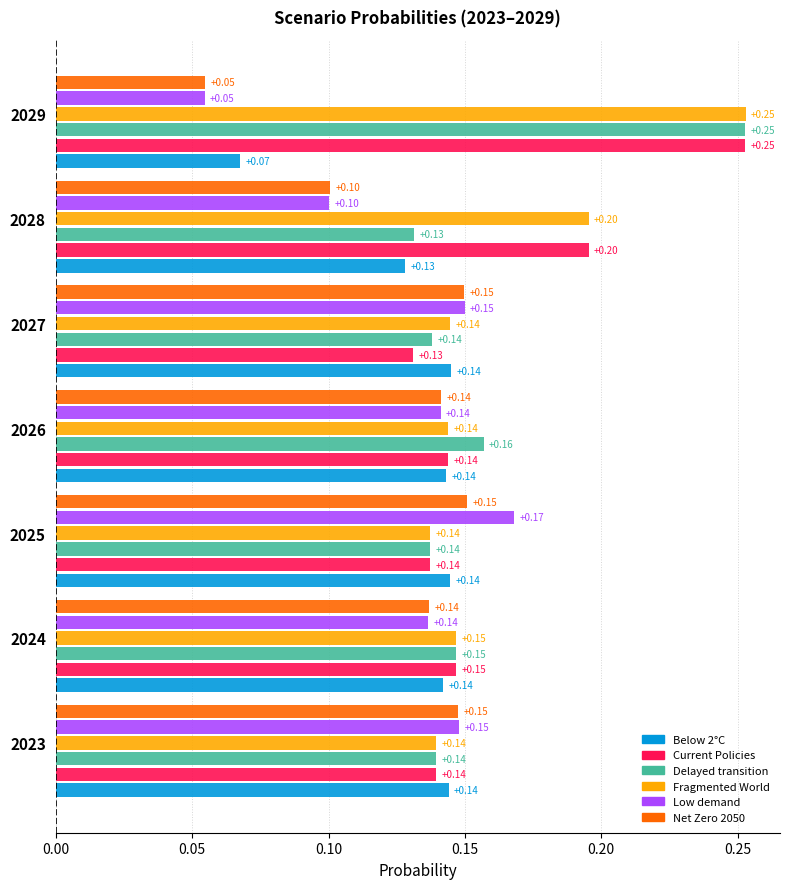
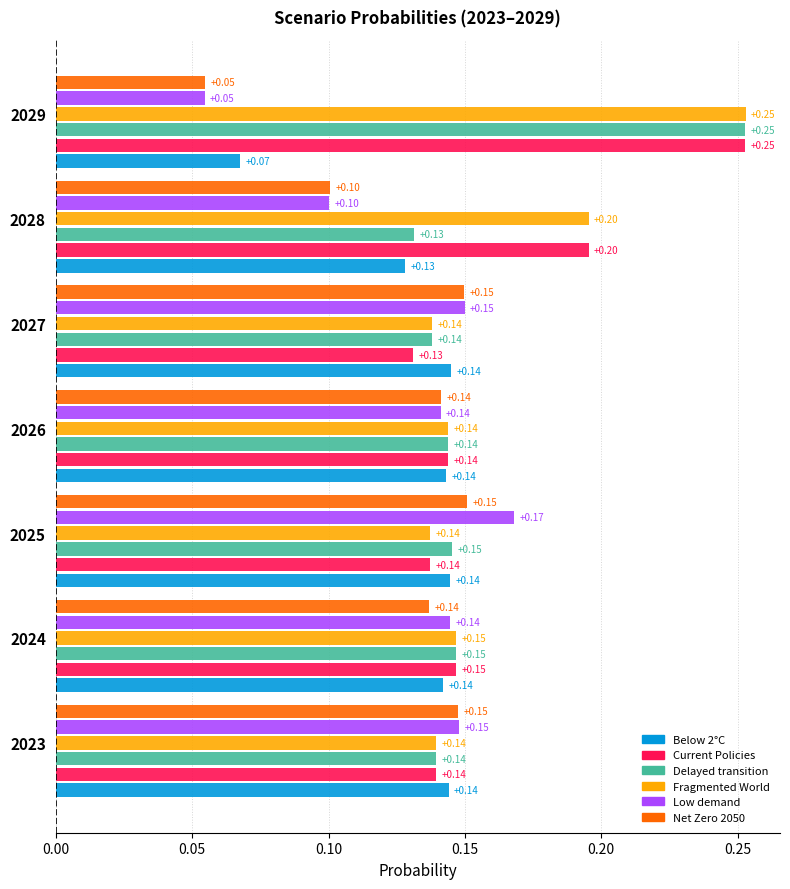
Fragmented World, 2027: 0.145 -> 0.138
Delayed transition, 2026: +0.16 -> +0.14
Delayed transition, 2025: +0.14 -> +0.15
Low demand, 2024: 0.137 -> 0.145
